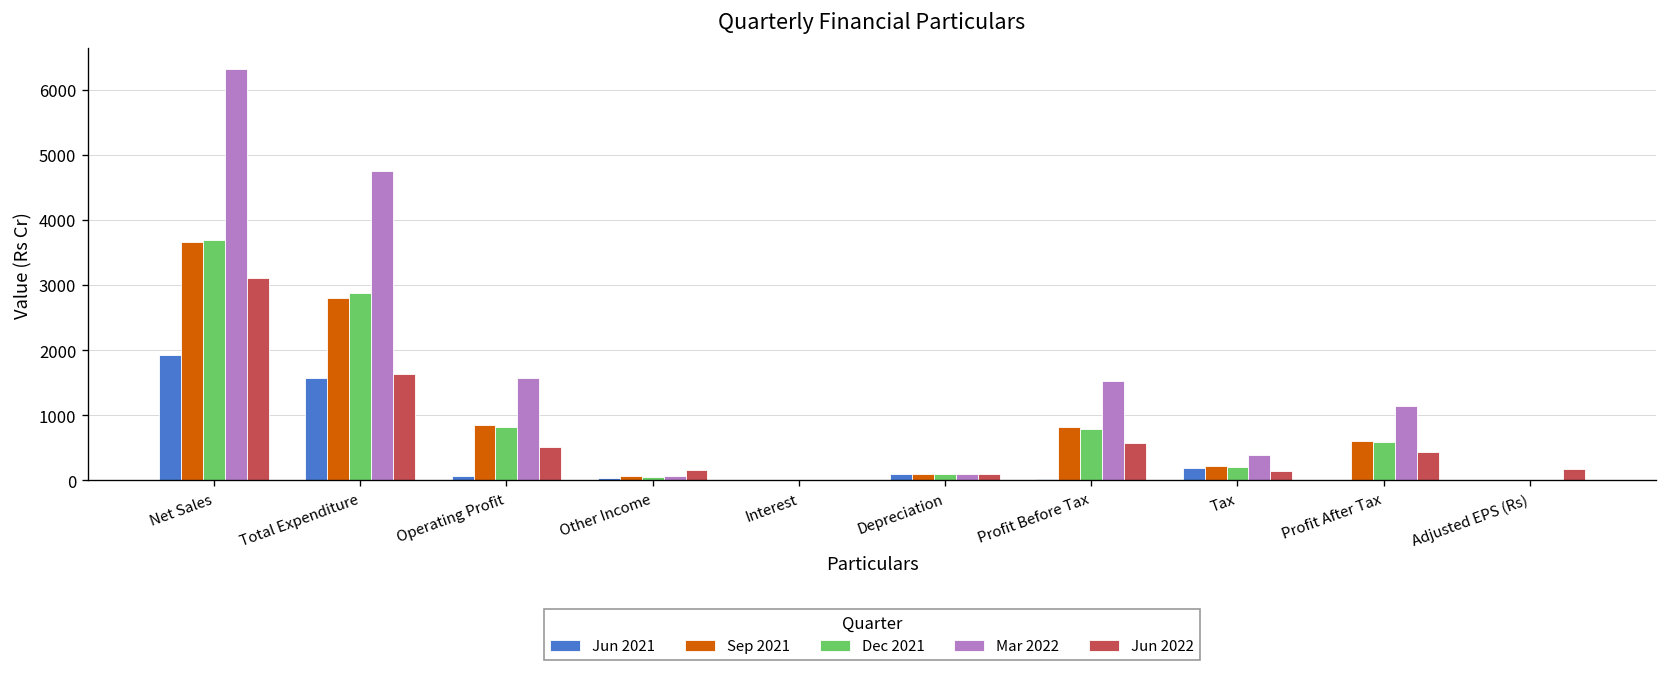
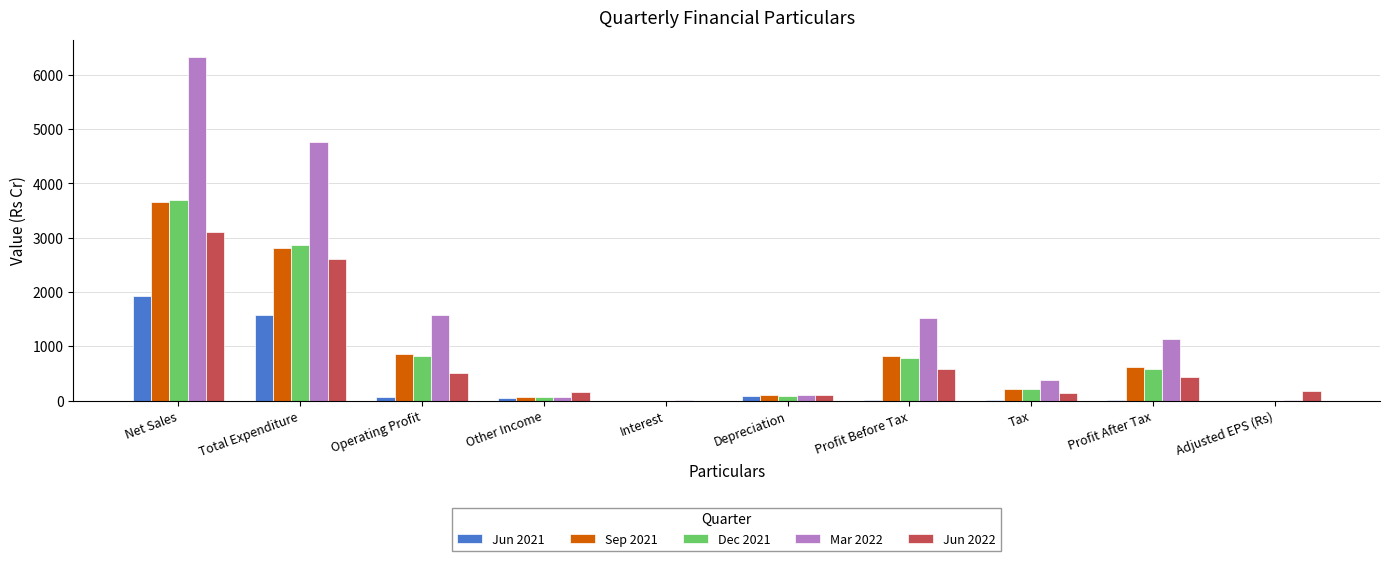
Jun 2022, Total Expenditure: 1600 -> 2600
Jun 2021, Tax: 200 -> 0
